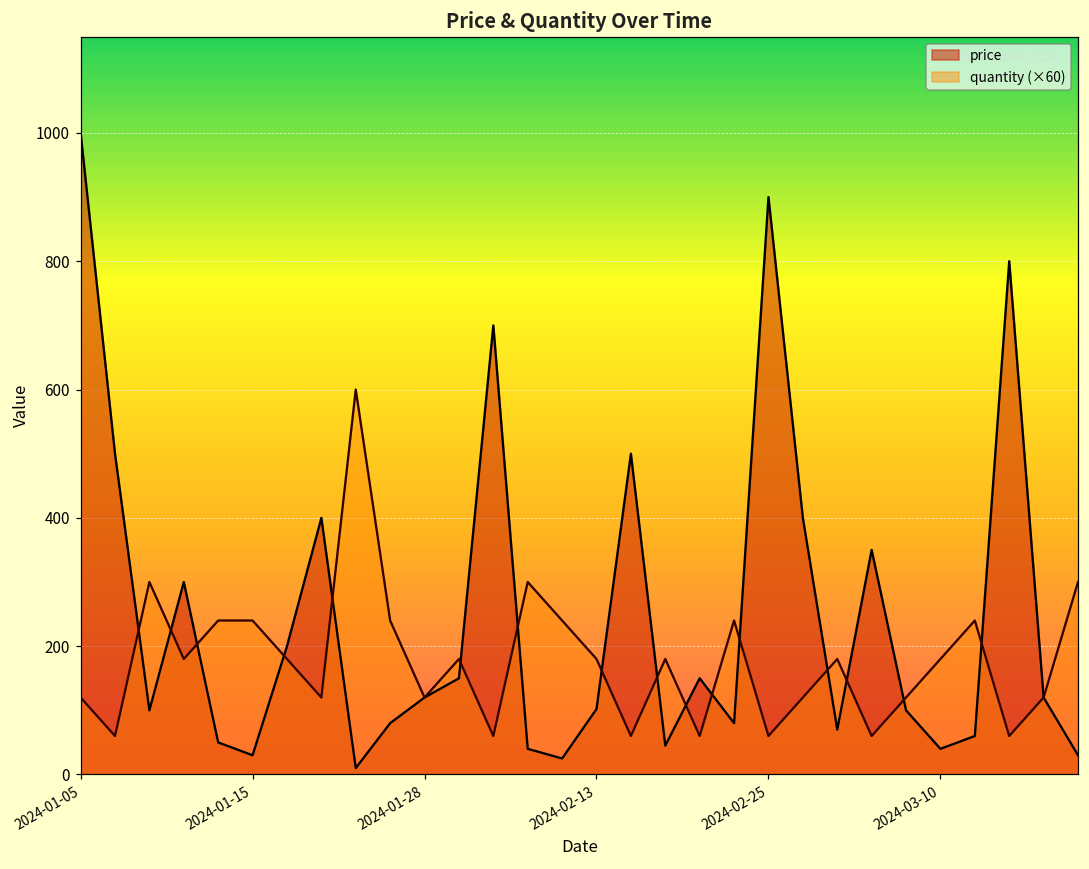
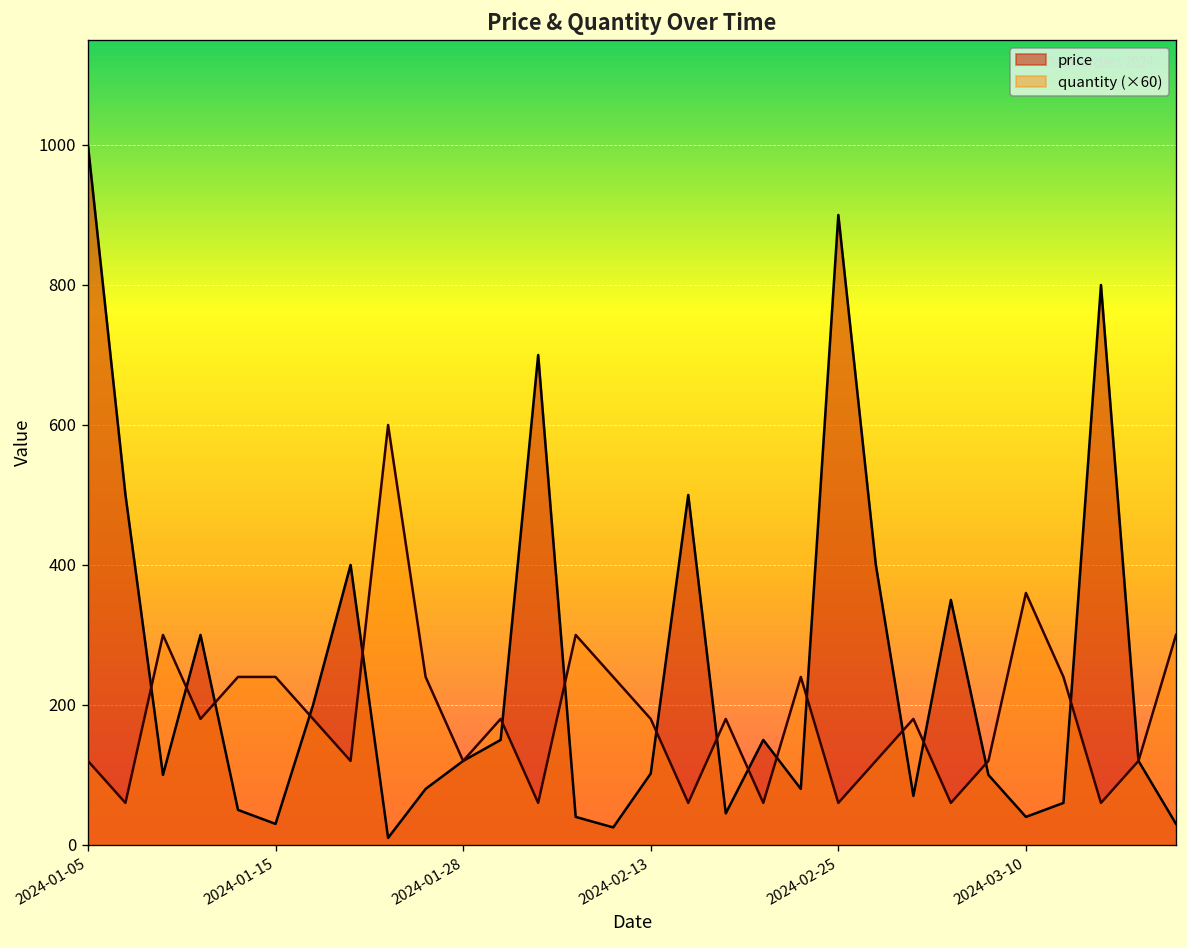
quantity (×60), 2024-03-10: 180 -> 360
